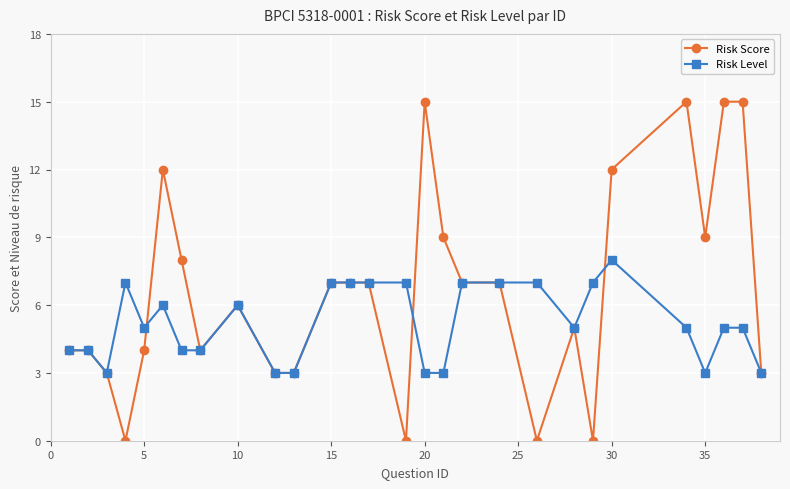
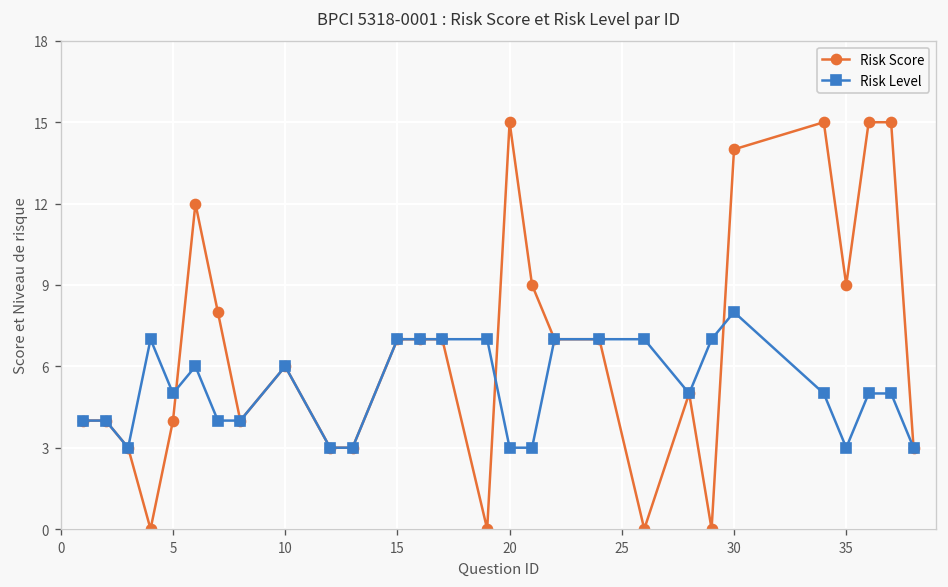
Risk Score, 30: 12 -> 14
